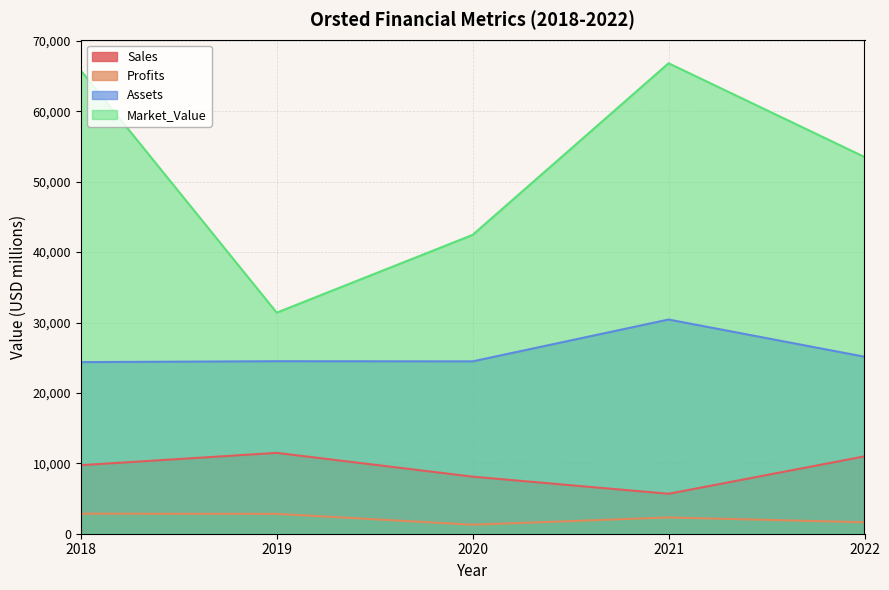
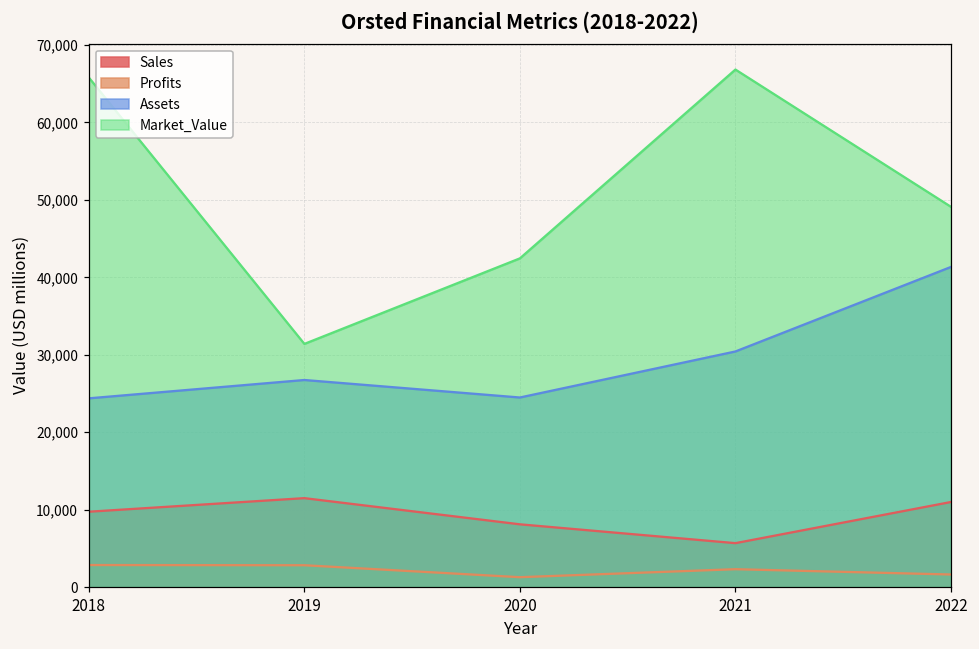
Assets, 2019: 25,000 -> 27,000
Assets, 2022: 25,000 -> 41,000
Market_Value, 2022: 54,000 -> 49,000
